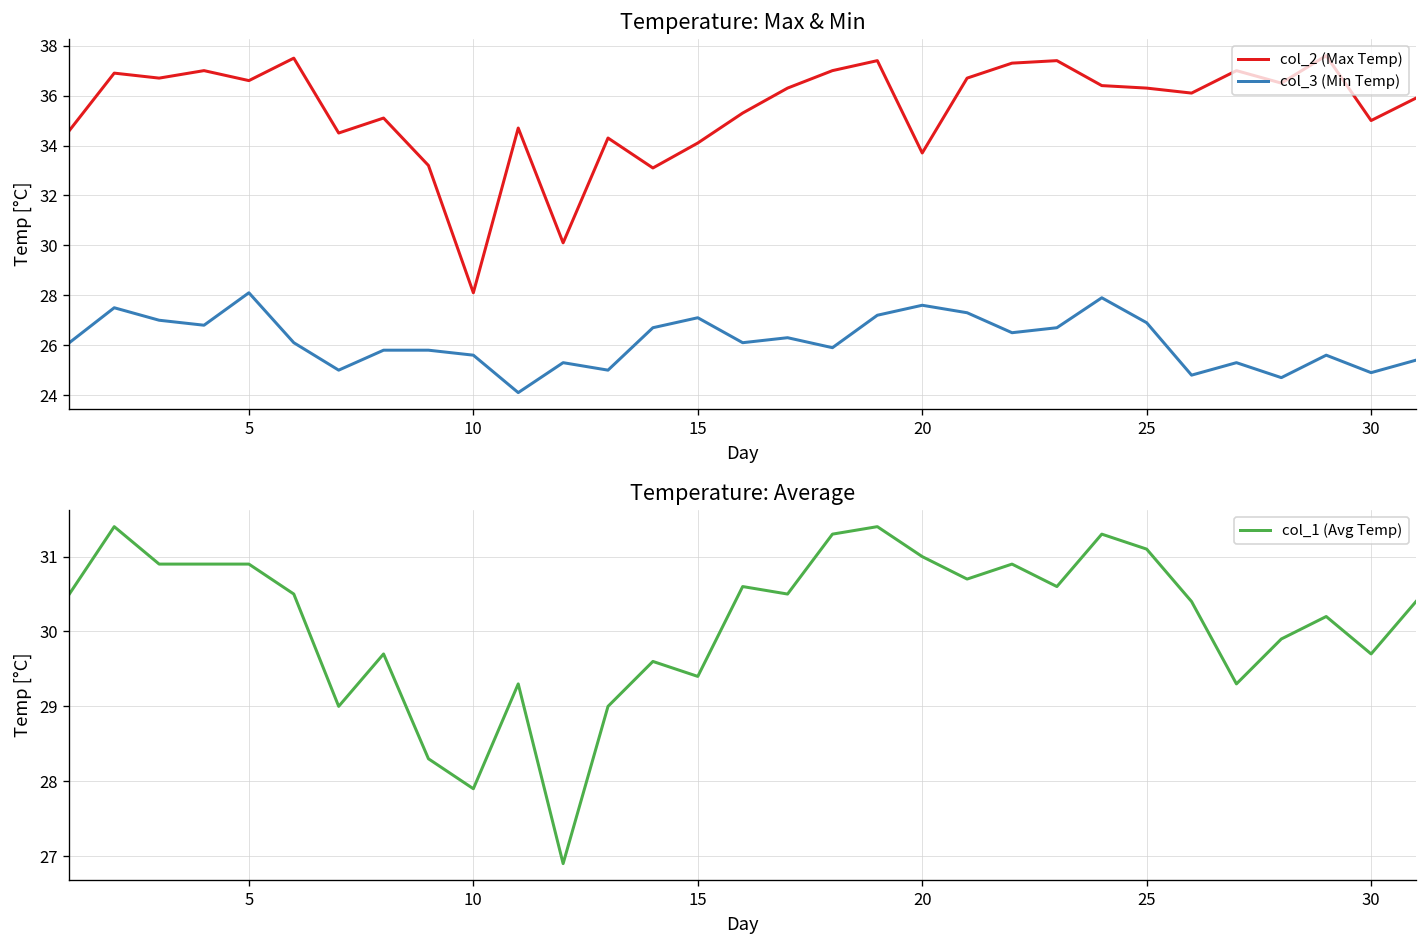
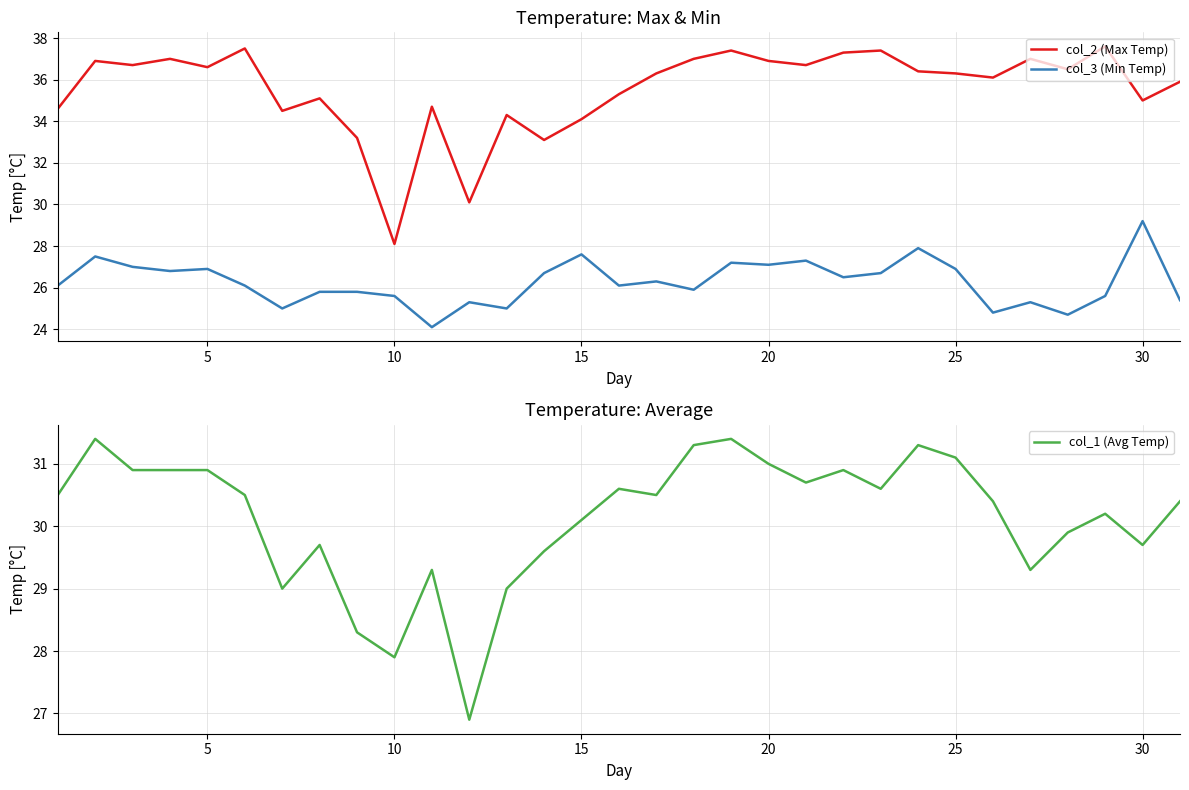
Temperature: Max & Min, col_3 (Min Temp), 5: 28.1 -> 26.9
Temperature: Max & Min, col_3 (Min Temp), 15: 27.1 -> 27.6
Temperature: Max & Min, col_2 (Max Temp), 20: 33.7 -> 36.9
Temperature: Max & Min, col_3 (Min Temp), 20: 27.6 -> 27.1
Temperature: Max & Min, col_3 (Min Temp), 30: 24.9 -> 29.2
Temperature: Average, 15: 29.4 -> 30.1
